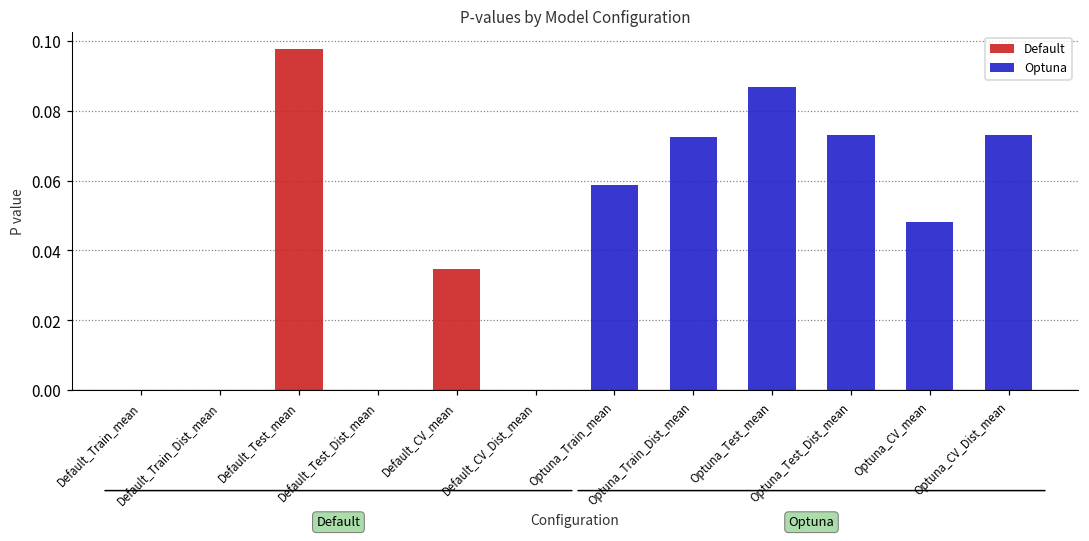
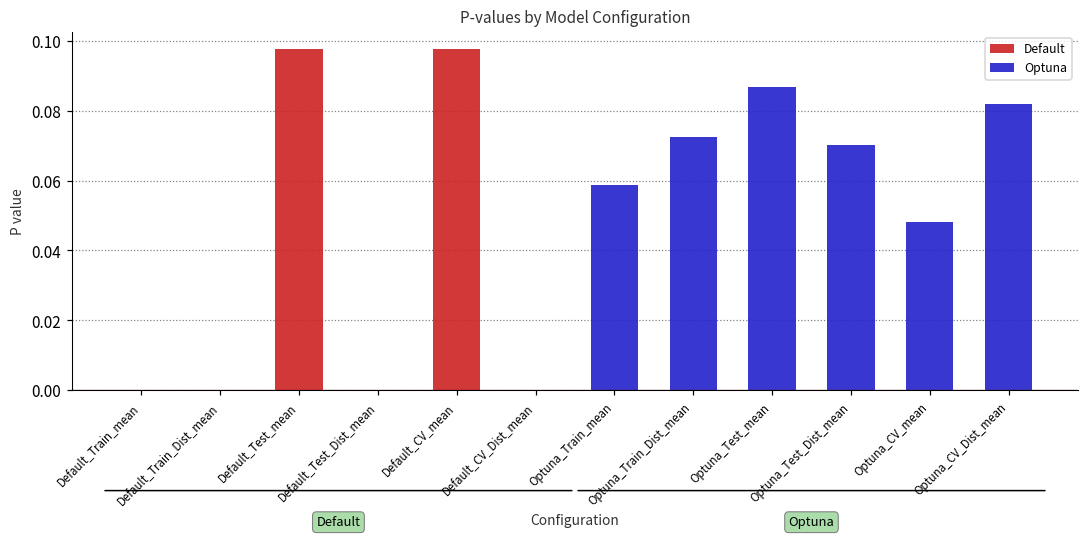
Default, Default_CV_mean: 0.035 -> 0.098
Optuna, Optuna_Test_Dist_mean: 0.073 -> 0.070
Optuna, Optuna_CV_Dist_mean: 0.073 -> 0.082
